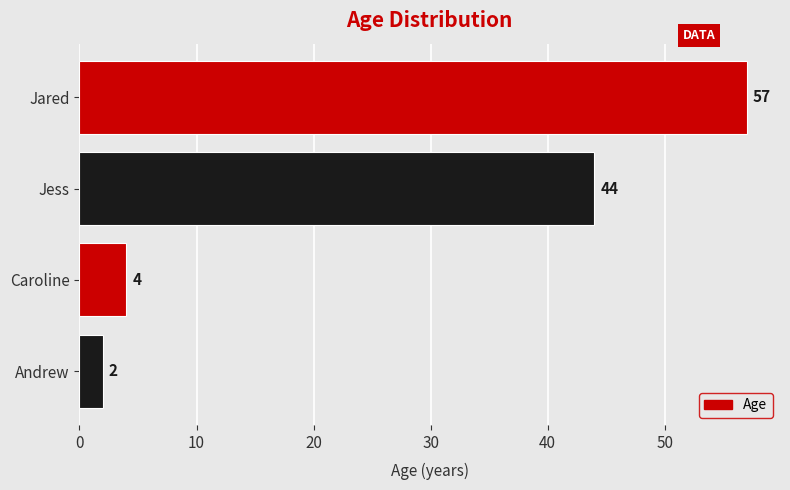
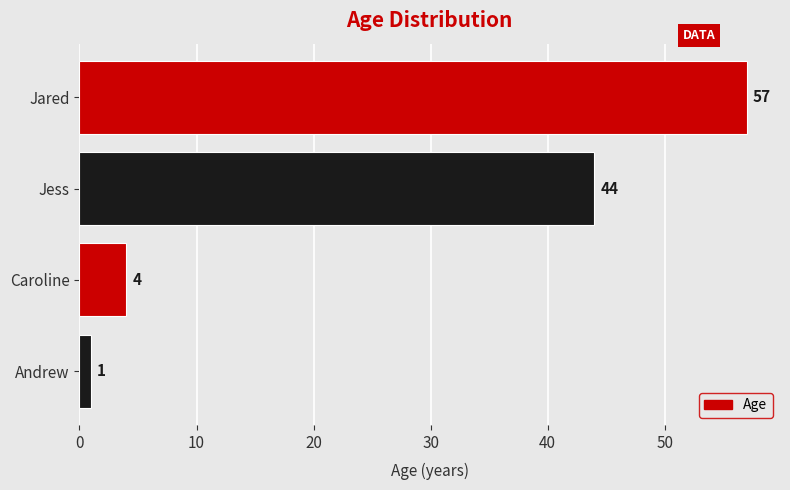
Andrew: 2 -> 1
